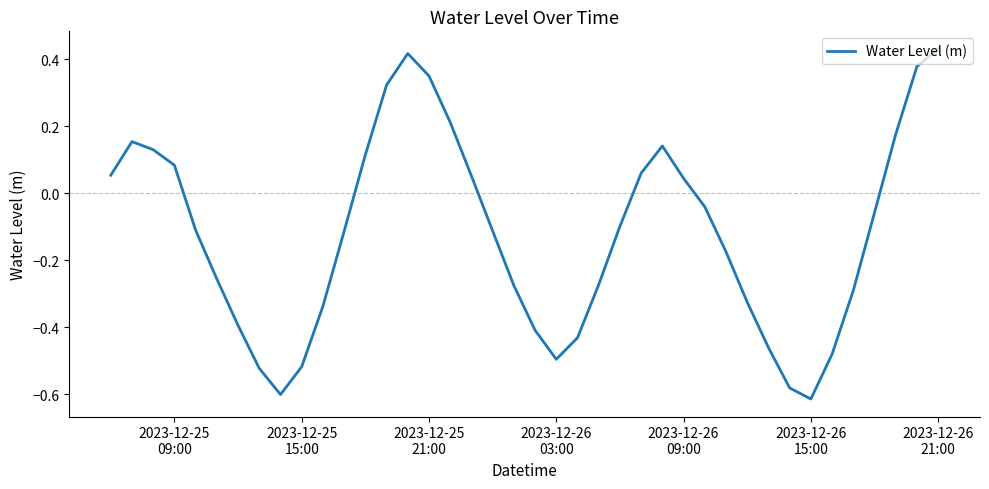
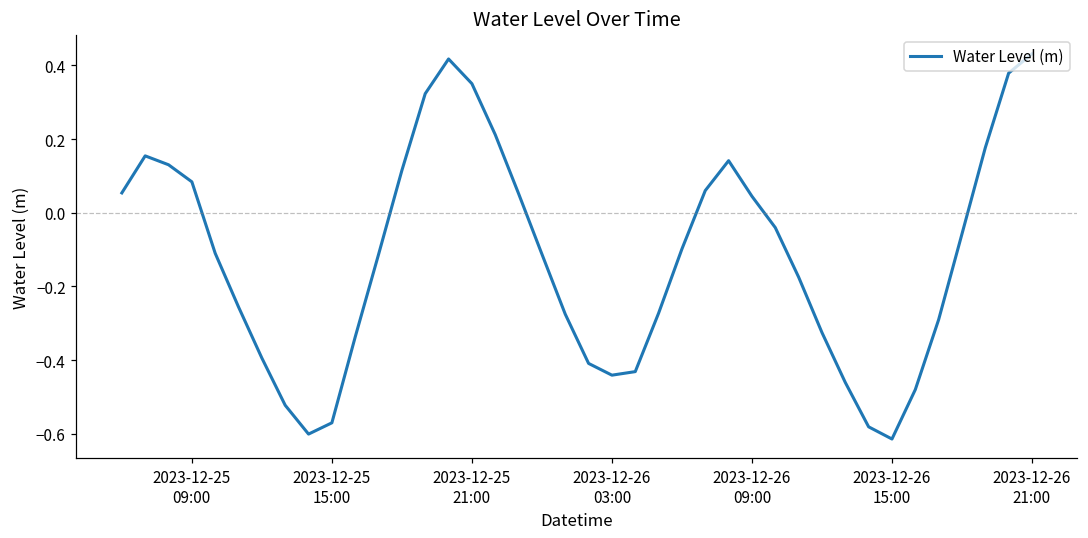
2023-12-25 15:00: -0.52 -> -0.57
2023-12-26 03:00: -0.50 -> -0.44
